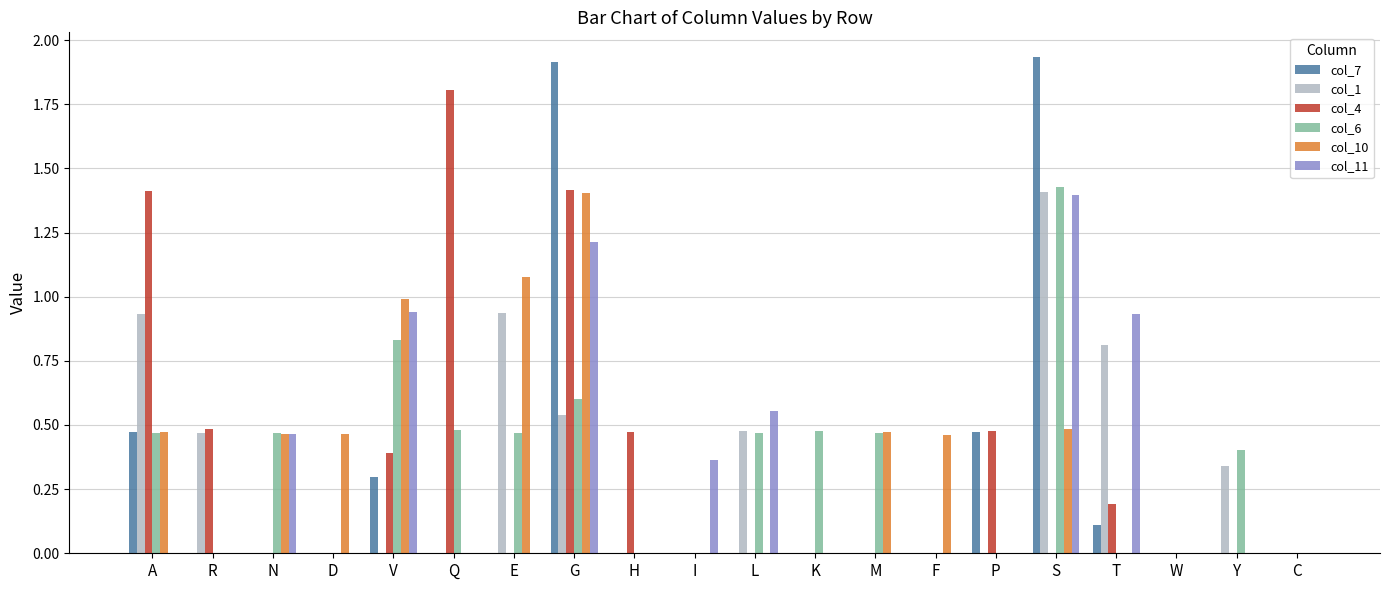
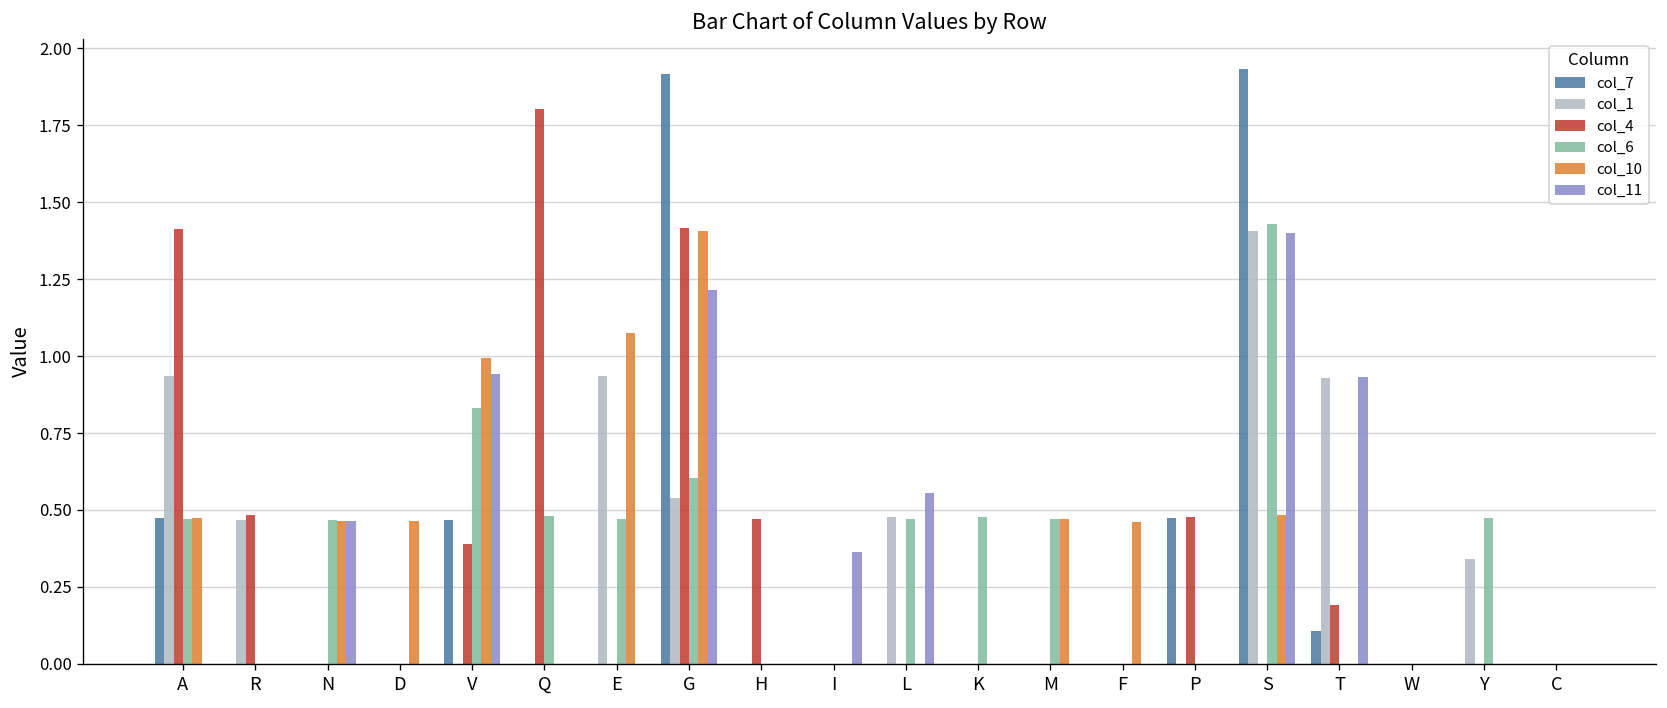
col_7, V: 0.30 -> 0.47
col_1, T: 0.81 -> 0.93
col_6, Y: 0.40 -> 0.47
